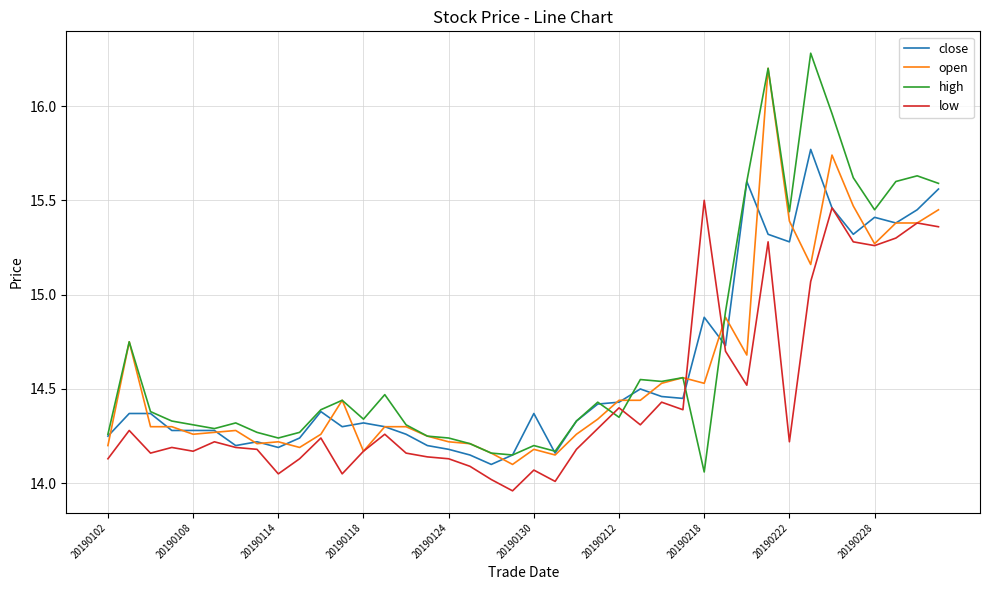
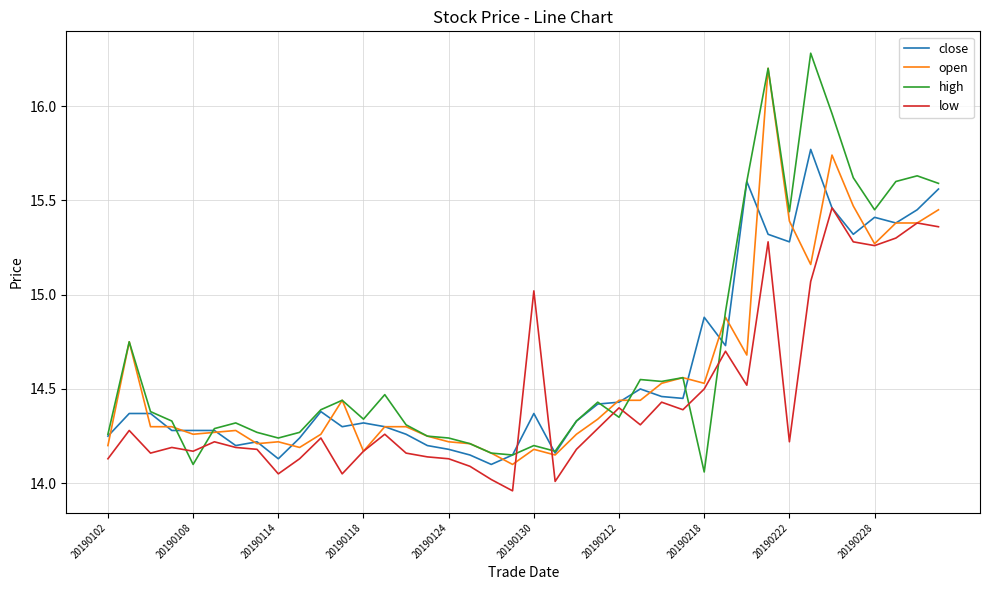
high, 20190108: 14.31 -> 14.10
close, 20190114: 14.19 -> 14.13
low, 20190130: 14.07 -> 15.02
low, 20190218: 15.5 -> 14.5
